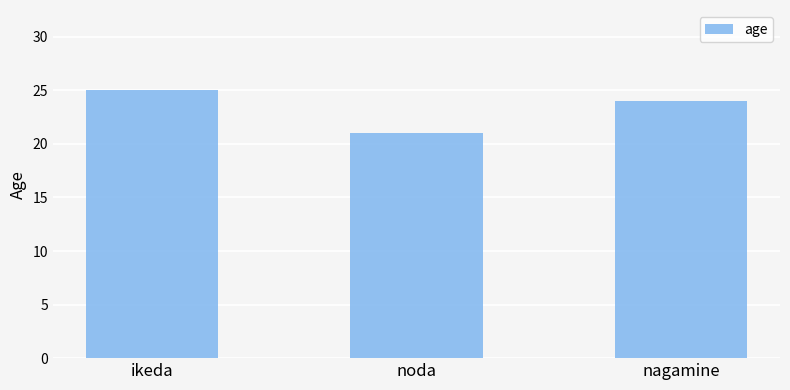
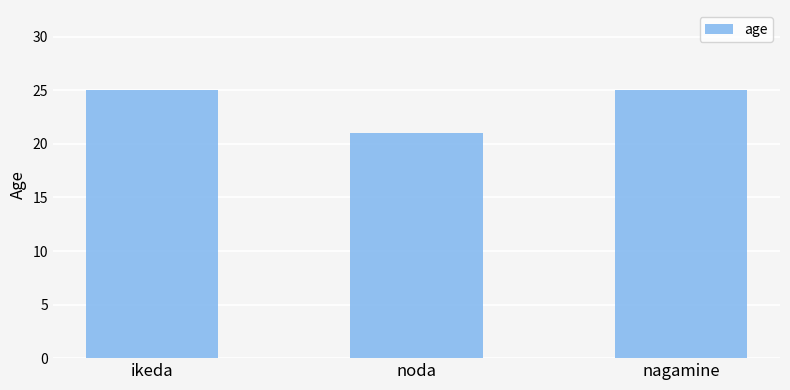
nagamine: 24 -> 25
